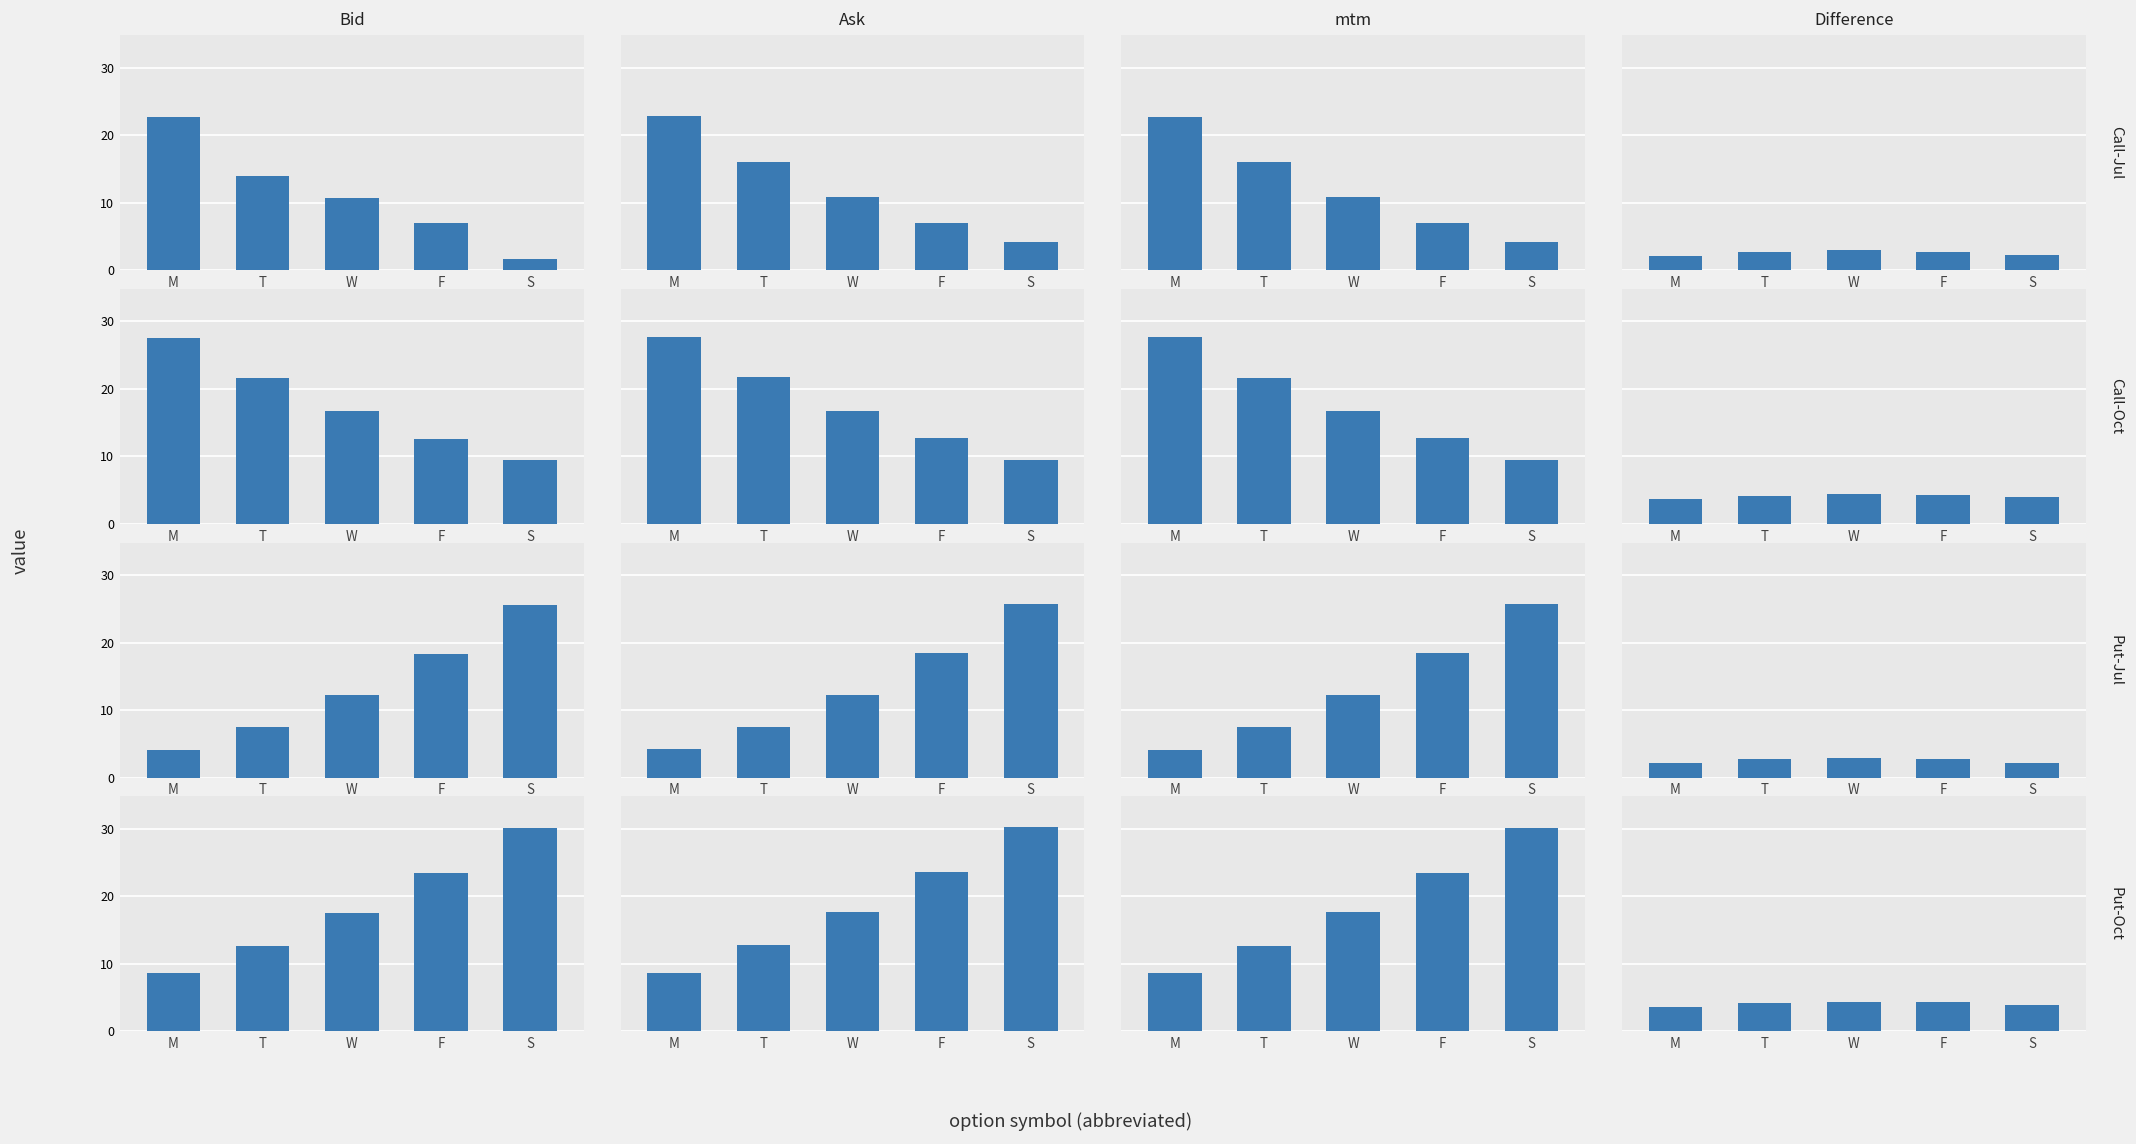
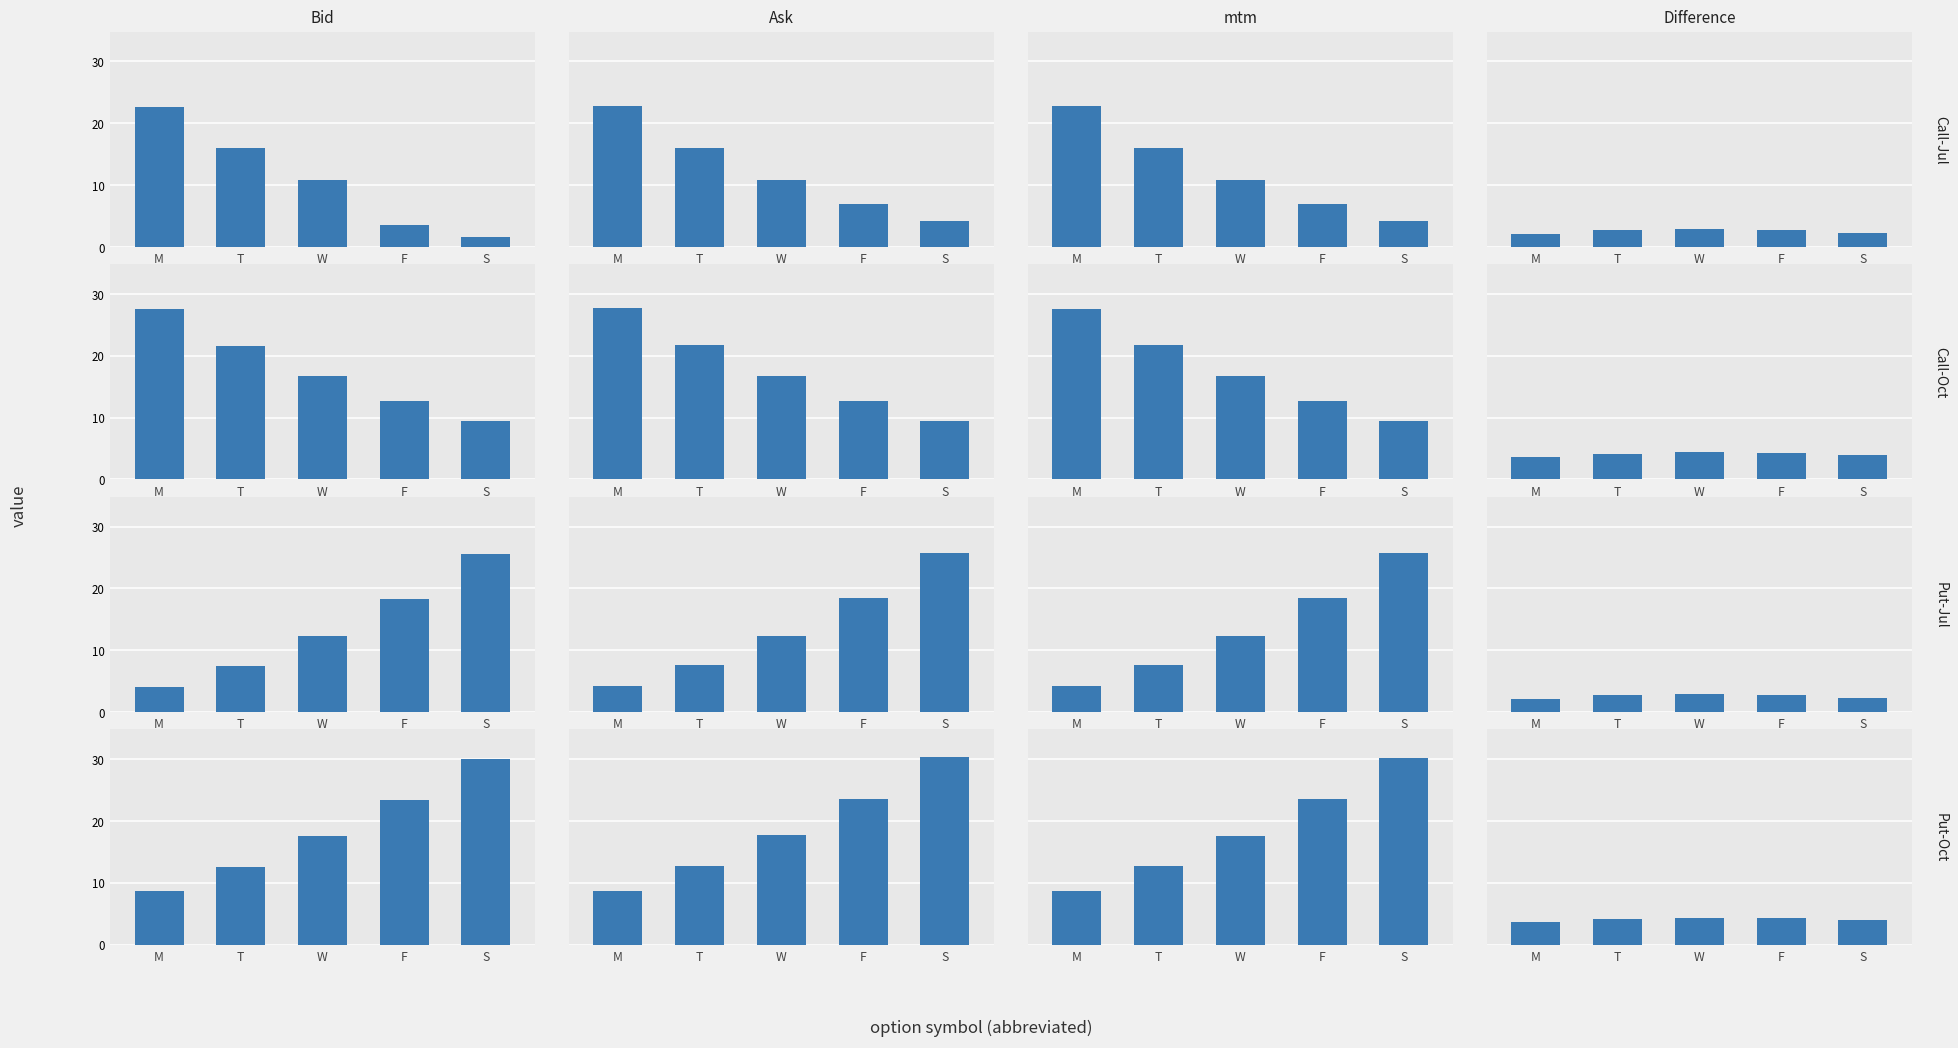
Bid, T: 14 -> 16
Bid, F: 7 -> 4
